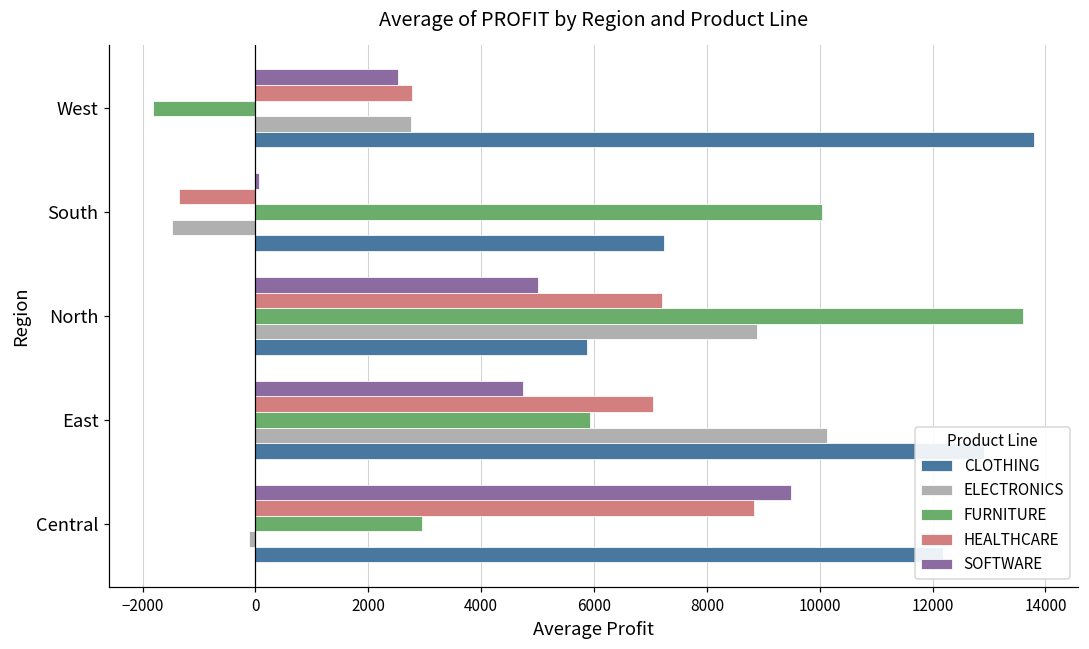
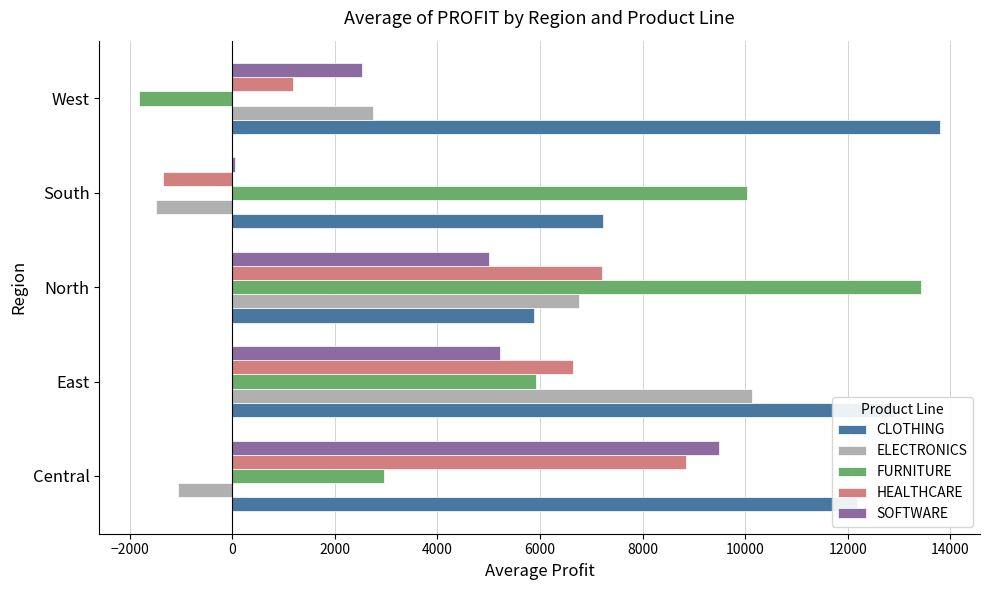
HEALTHCARE, West: 2800 -> 1200
FURNITURE, North: 13600 -> 13400
ELECTRONICS, North: 8900 -> 6800
SOFTWARE, East: 4700 -> 5200
HEALTHCARE, East: 7000 -> 6600
ELECTRONICS, Central: -100 -> -1100
